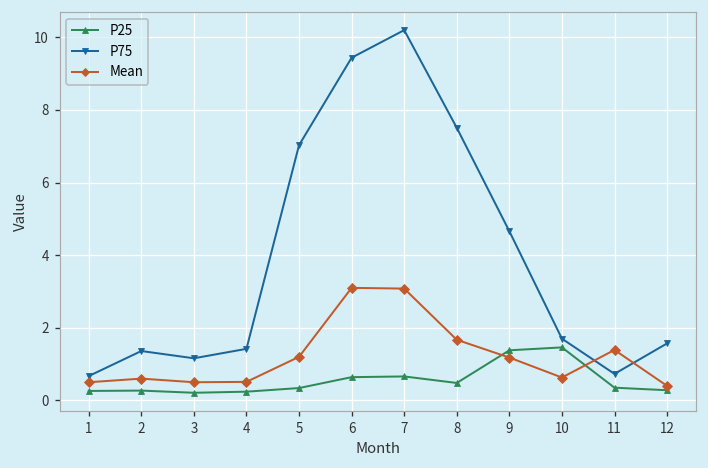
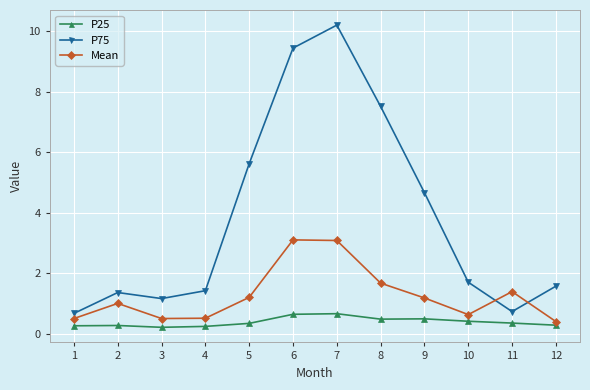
Mean, 2: 0.6 -> 1.0
P75, 5: 7.0 -> 5.6
P25, 9: 1.4 -> 0.5
P25, 10: 1.5 -> 0.4
